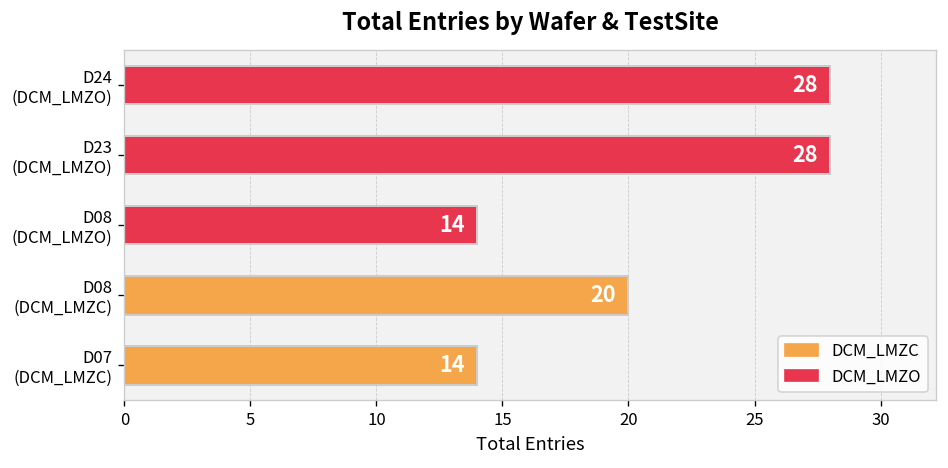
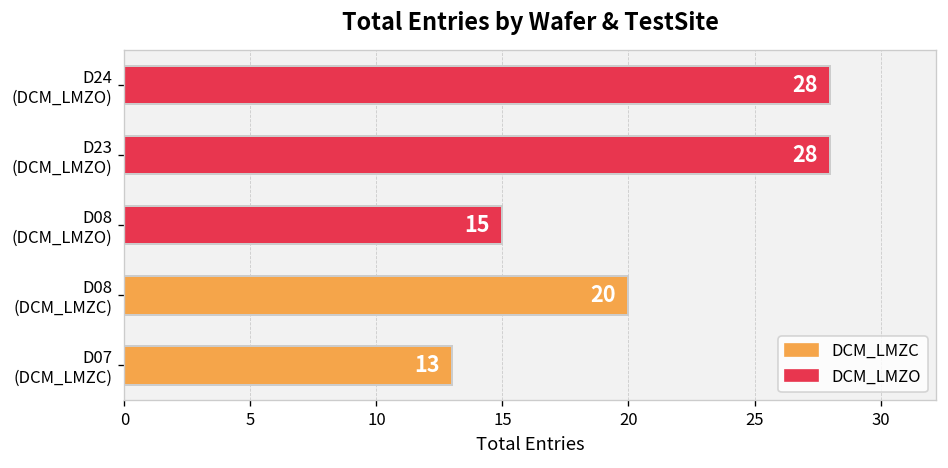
D08 (DCM_LMZO): 14 -> 15
D07 (DCM_LMZC): 14 -> 13
